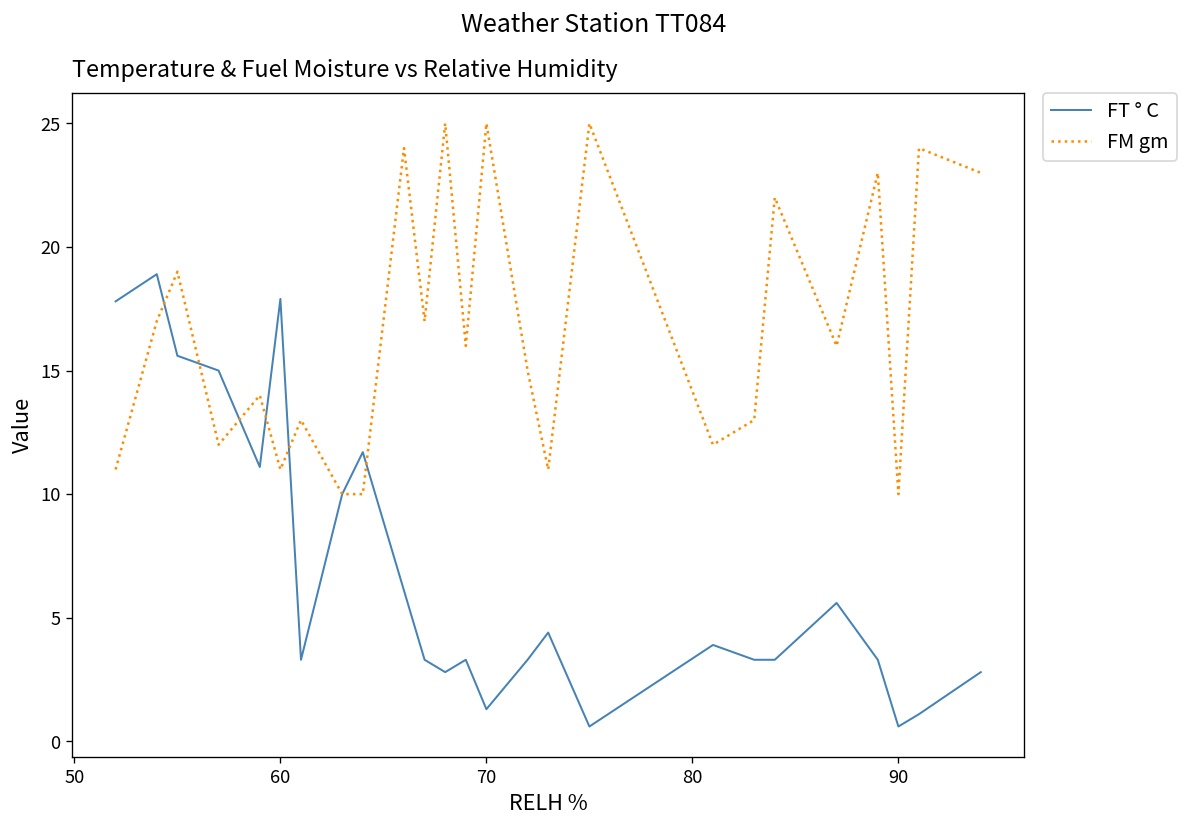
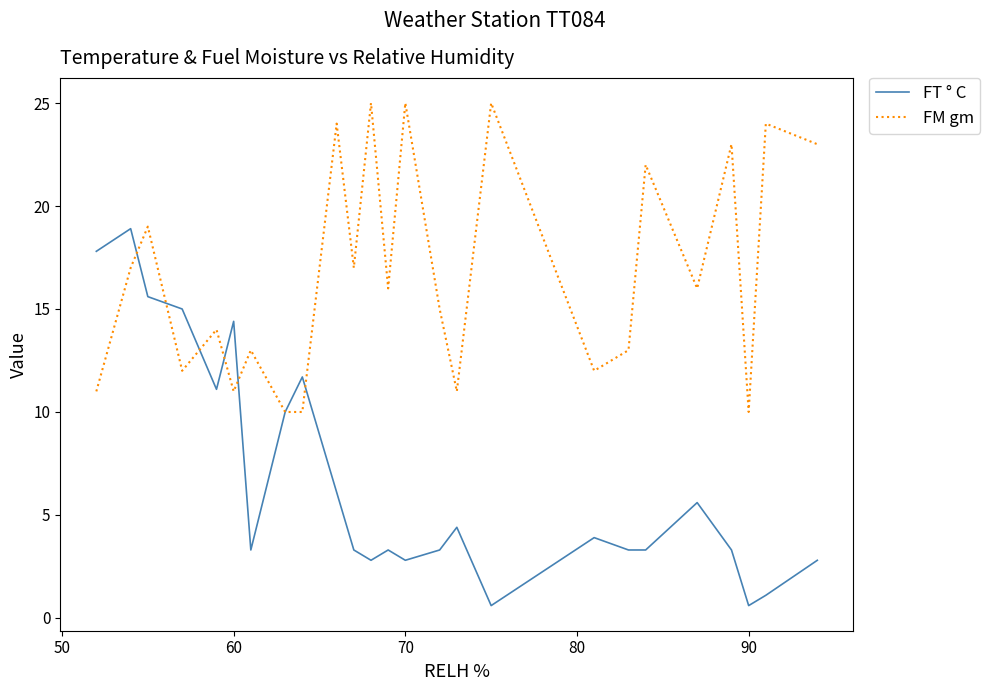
FT ° C, 60: 17.9 -> 14.4
FT ° C, 70: 1.3 -> 2.8
